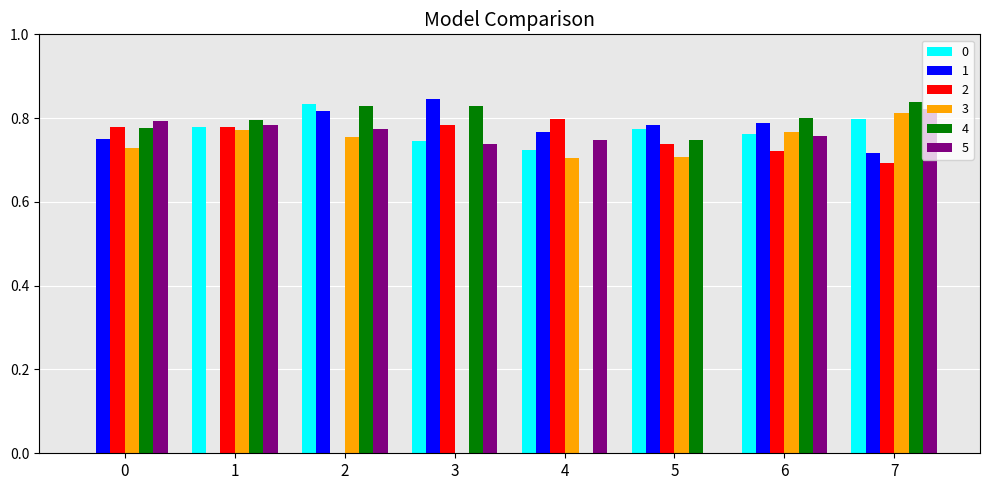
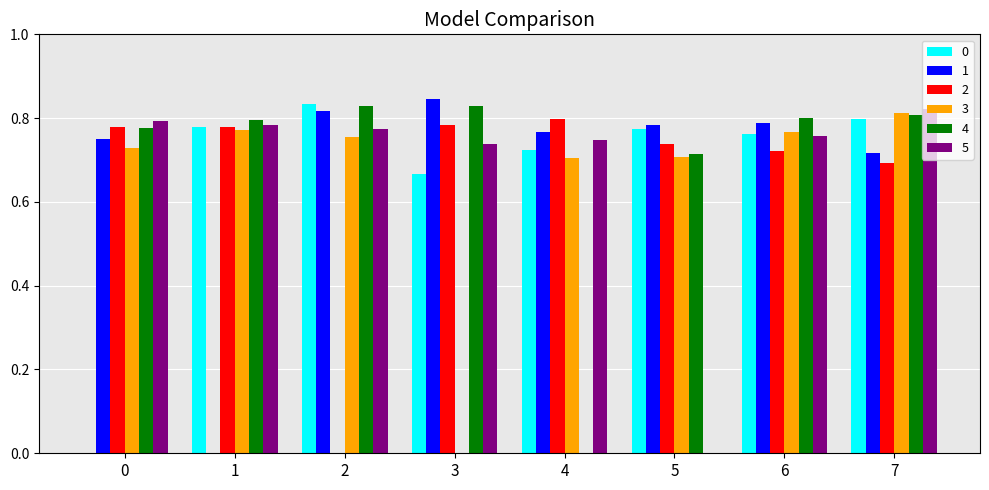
0, 3: 0.74 -> 0.67
4, 5: 0.75 -> 0.71
4, 7: 0.84 -> 0.81
